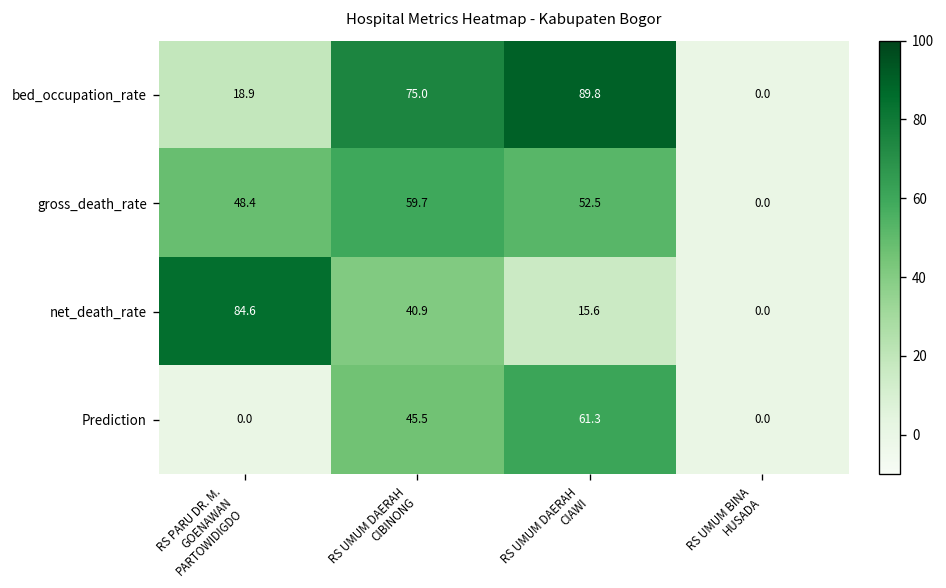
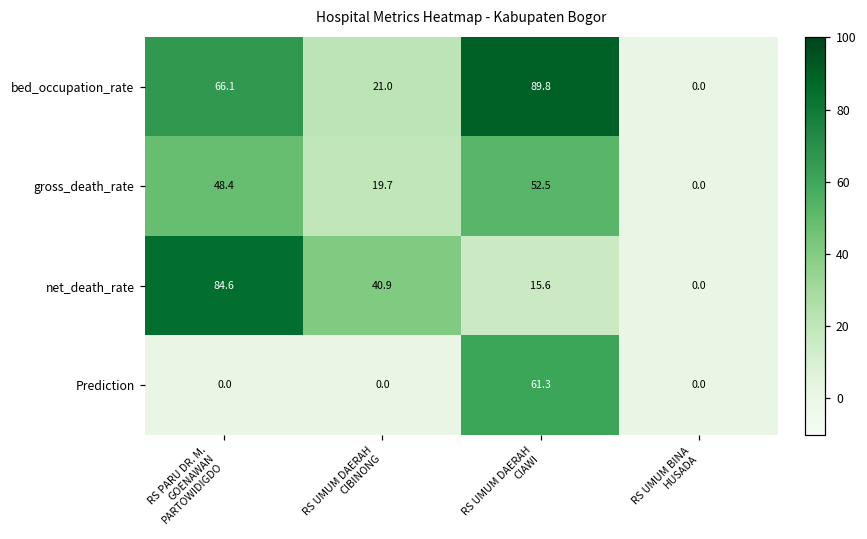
bed_occupation_rate, RS PARU DR. M. GOENAWAN PARTOWIDIGDO: 18.9 -> 66.1
bed_occupation_rate, RS UMUM DAERAH CIBINONG: 75.0 -> 21.0
gross_death_rate, RS UMUM DAERAH CIBINONG: 59.7 -> 19.7
Prediction, RS UMUM DAERAH CIBINONG: 45.5 -> 0.0
